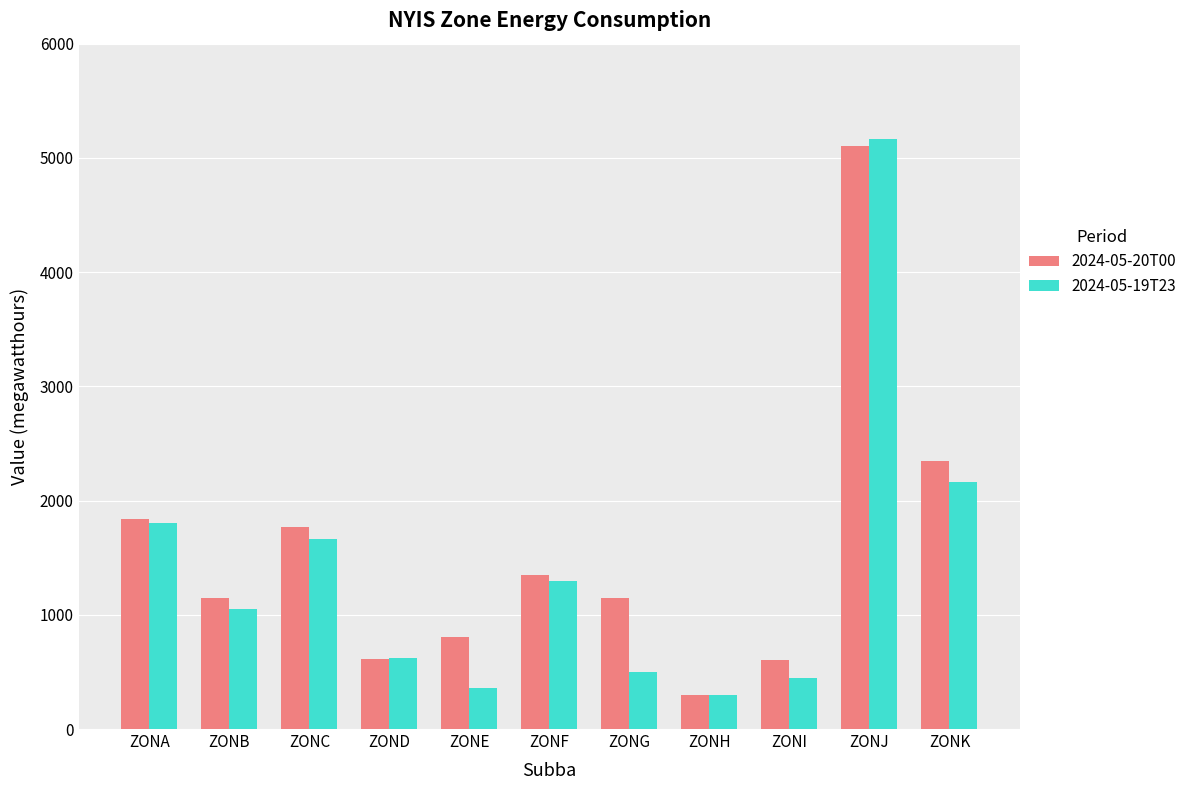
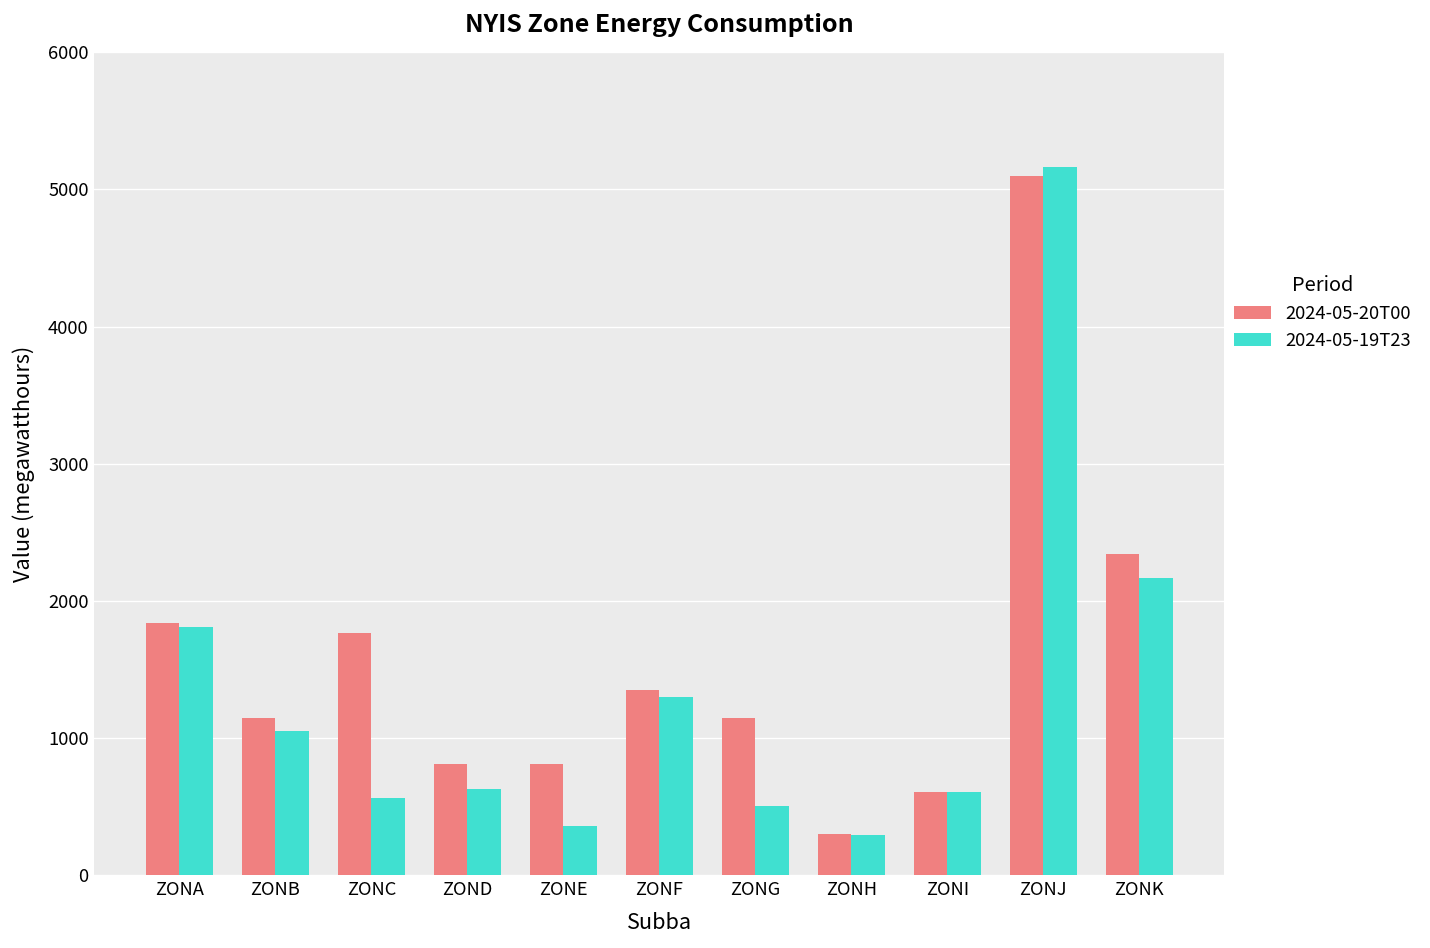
2024-05-19T23, ZONC: 1660 -> 560
2024-05-20T00, ZOND: 620 -> 810
2024-05-19T23, ZONI: 450 -> 610
